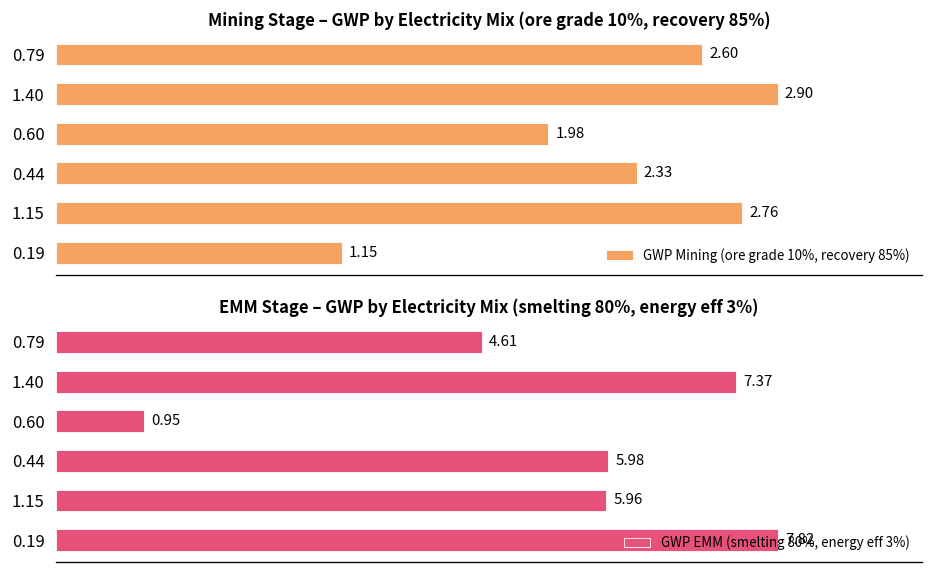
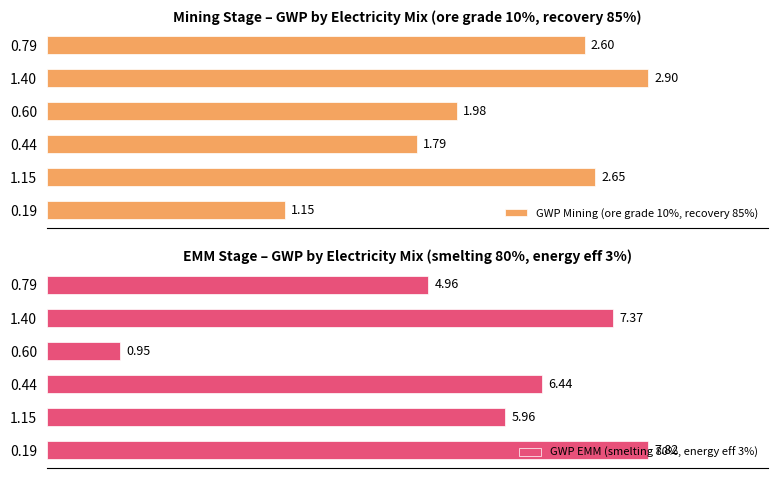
Mining Stage – GWP by Electricity Mix (ore grade 10%, recovery 85%), 0.44: 2.33 -> 1.79
Mining Stage – GWP by Electricity Mix (ore grade 10%, recovery 85%), 1.15: 2.76 -> 2.65
EMM Stage – GWP by Electricity Mix (smelting 80%, energy eff 3%), 0.79: 4.61 -> 4.96
EMM Stage – GWP by Electricity Mix (smelting 80%, energy eff 3%), 0.44: 5.98 -> 6.44
